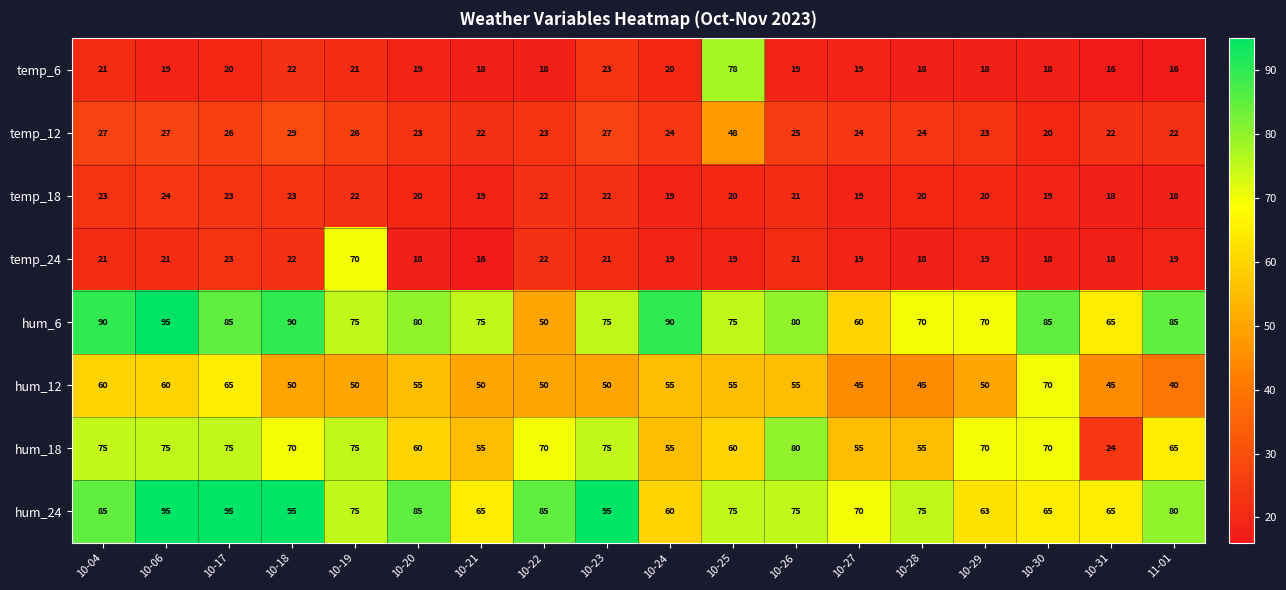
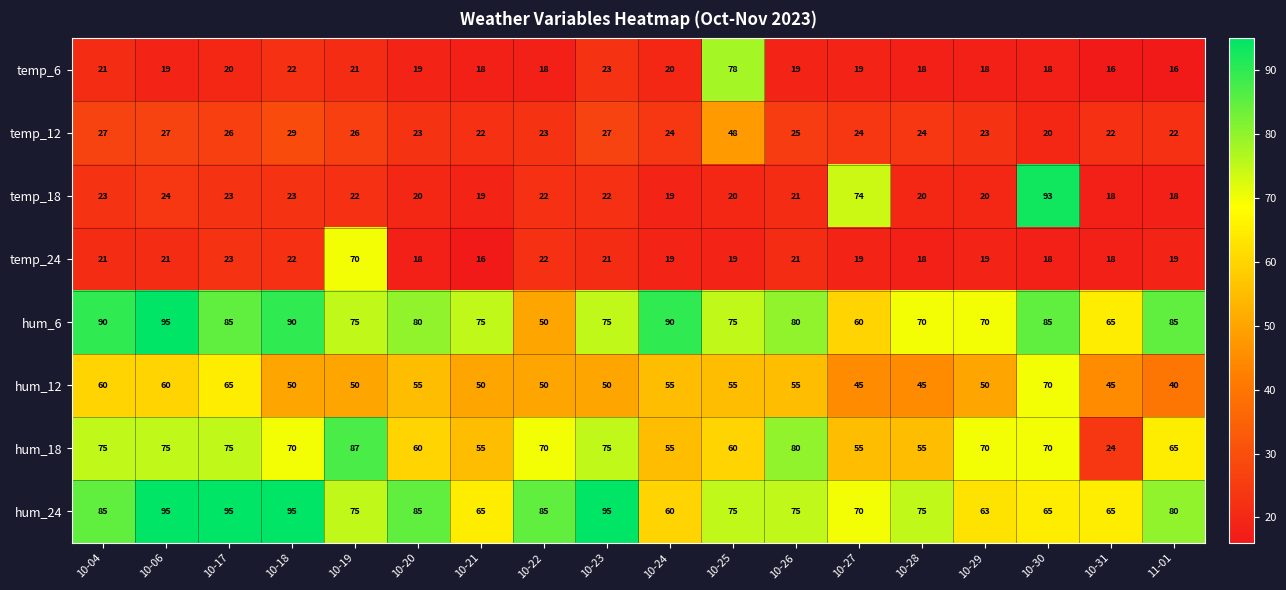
temp_18, 10-27: 19 -> 74
temp_18, 10-30: 19 -> 93
hum_18, 10-19: 75 -> 87
